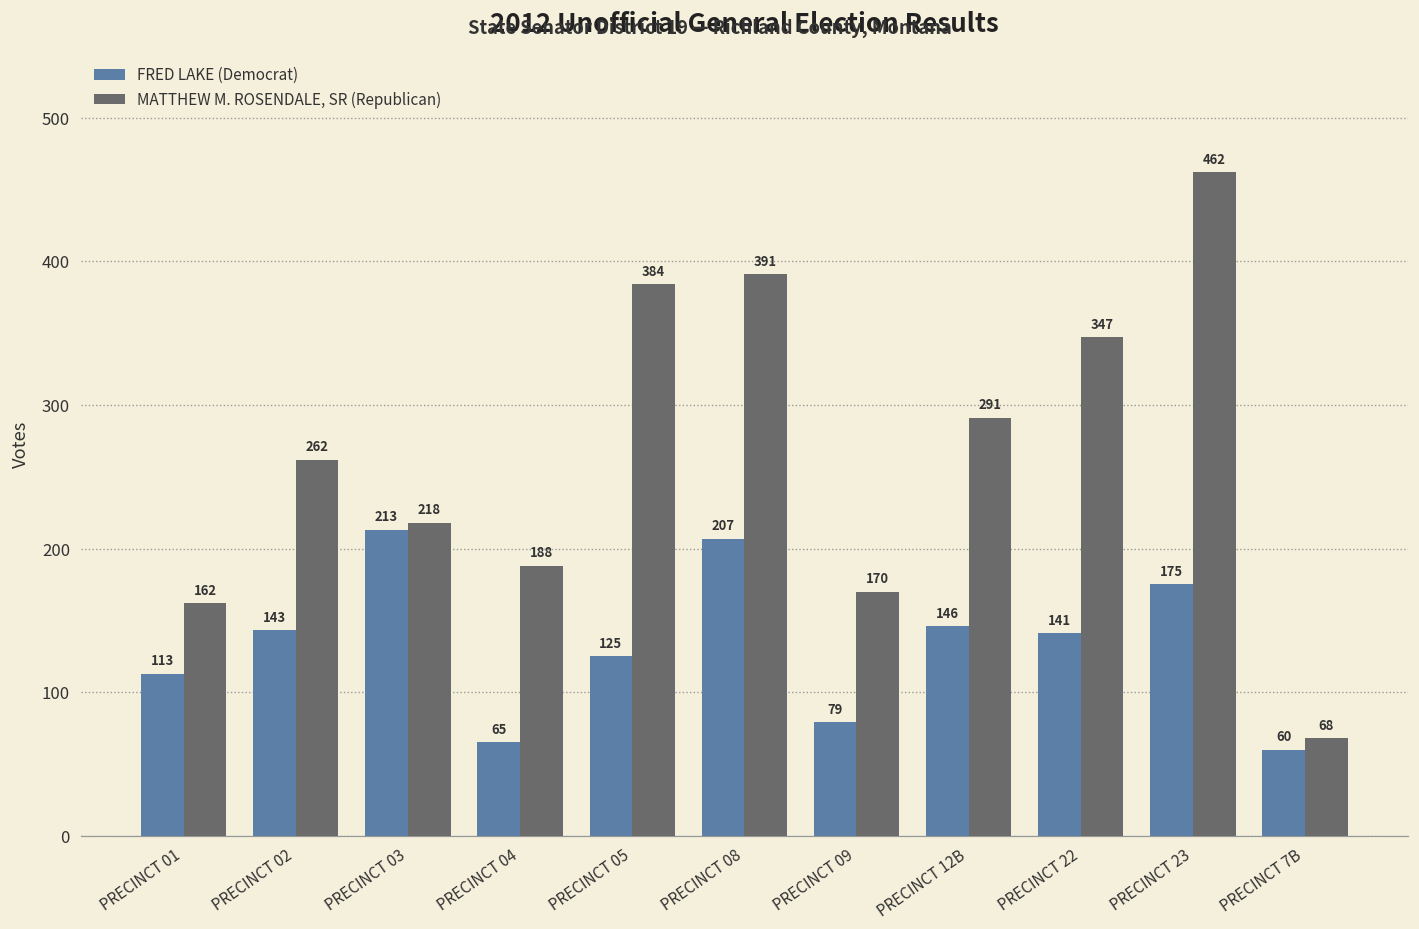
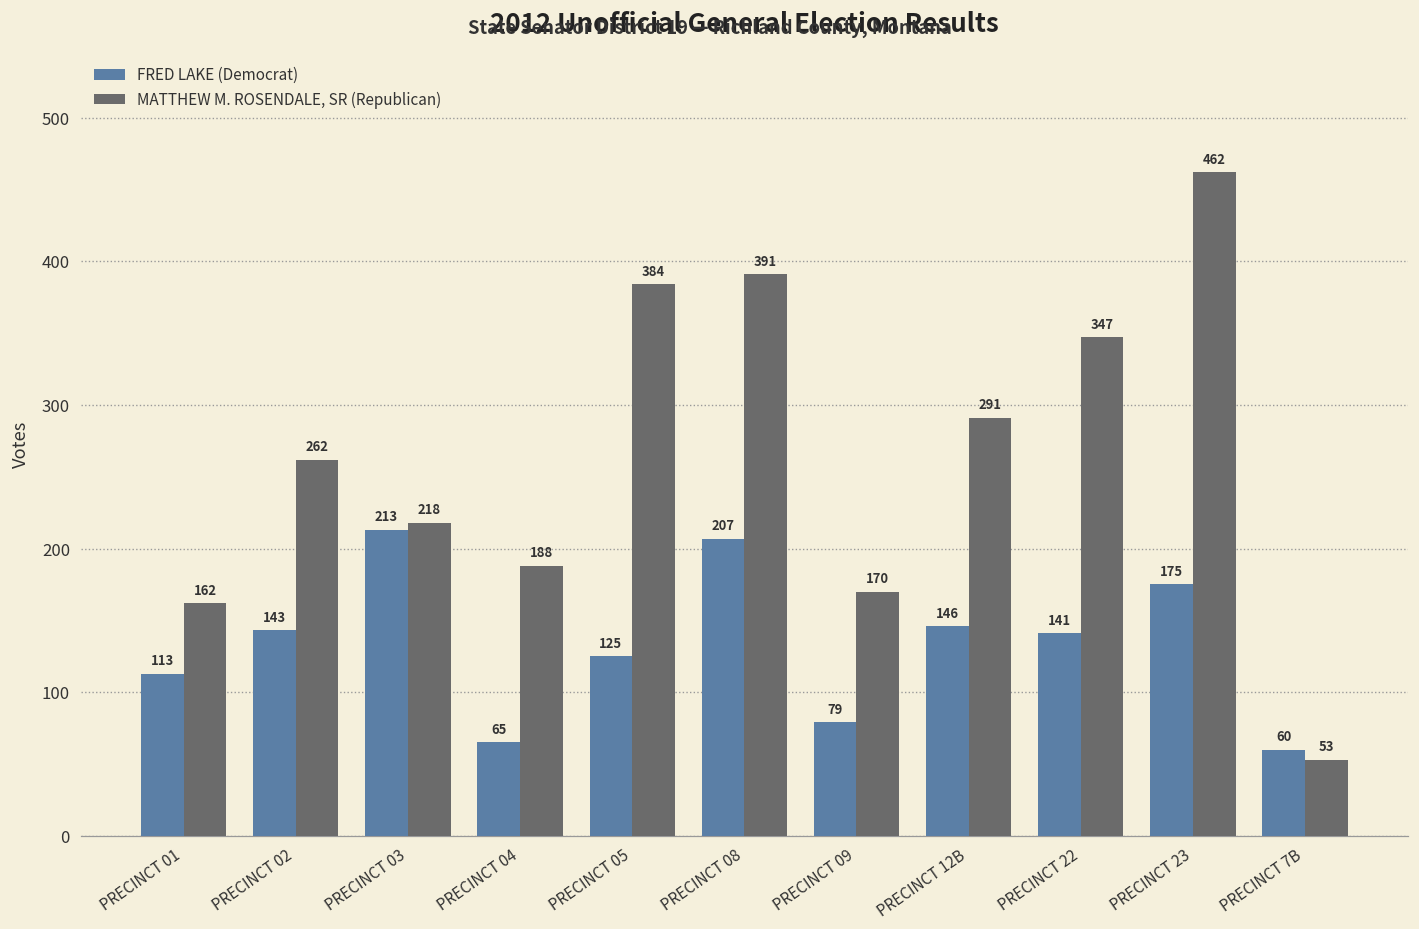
MATTHEW M. ROSENDALE, SR (Republican), PRECINCT 7B: 68 -> 53
